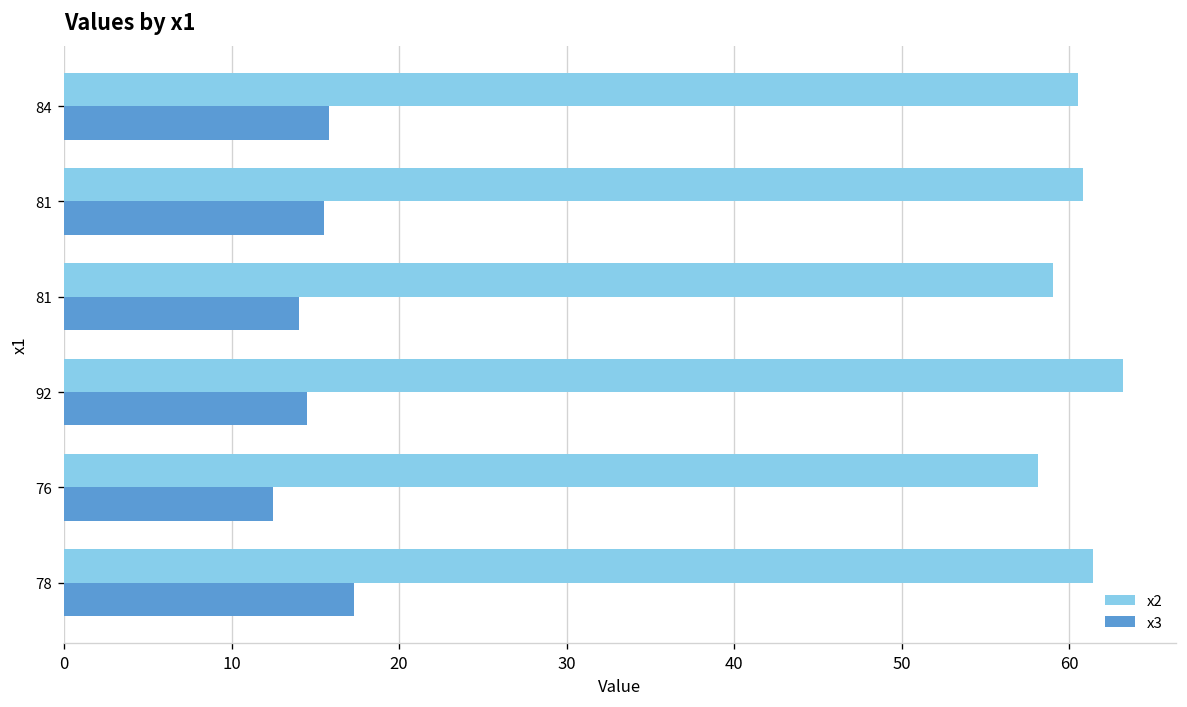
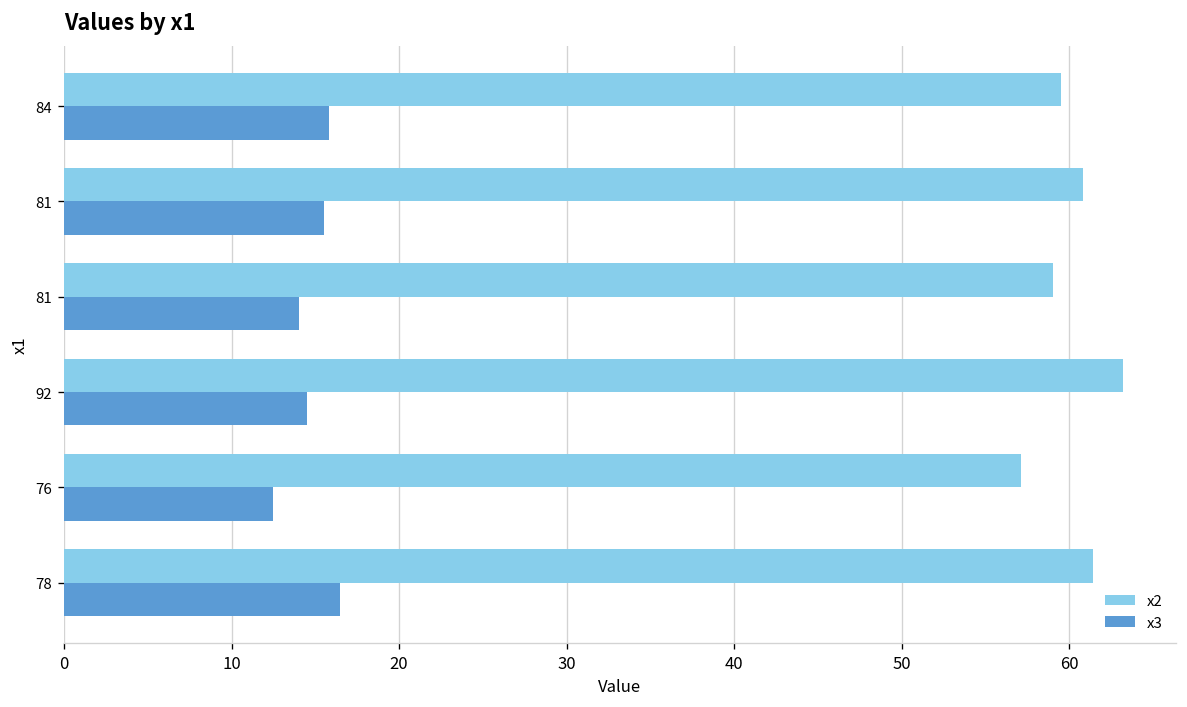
x2, 84: 60.5 -> 59.5
x2, 76: 58.1 -> 57.1
x3, 78: 17.3 -> 16.5
